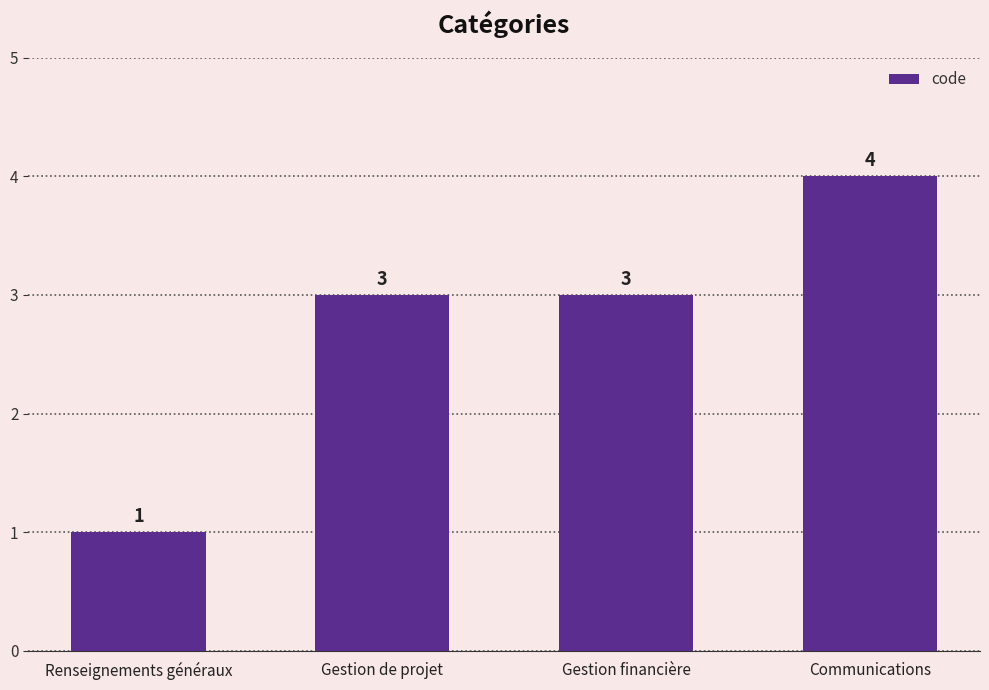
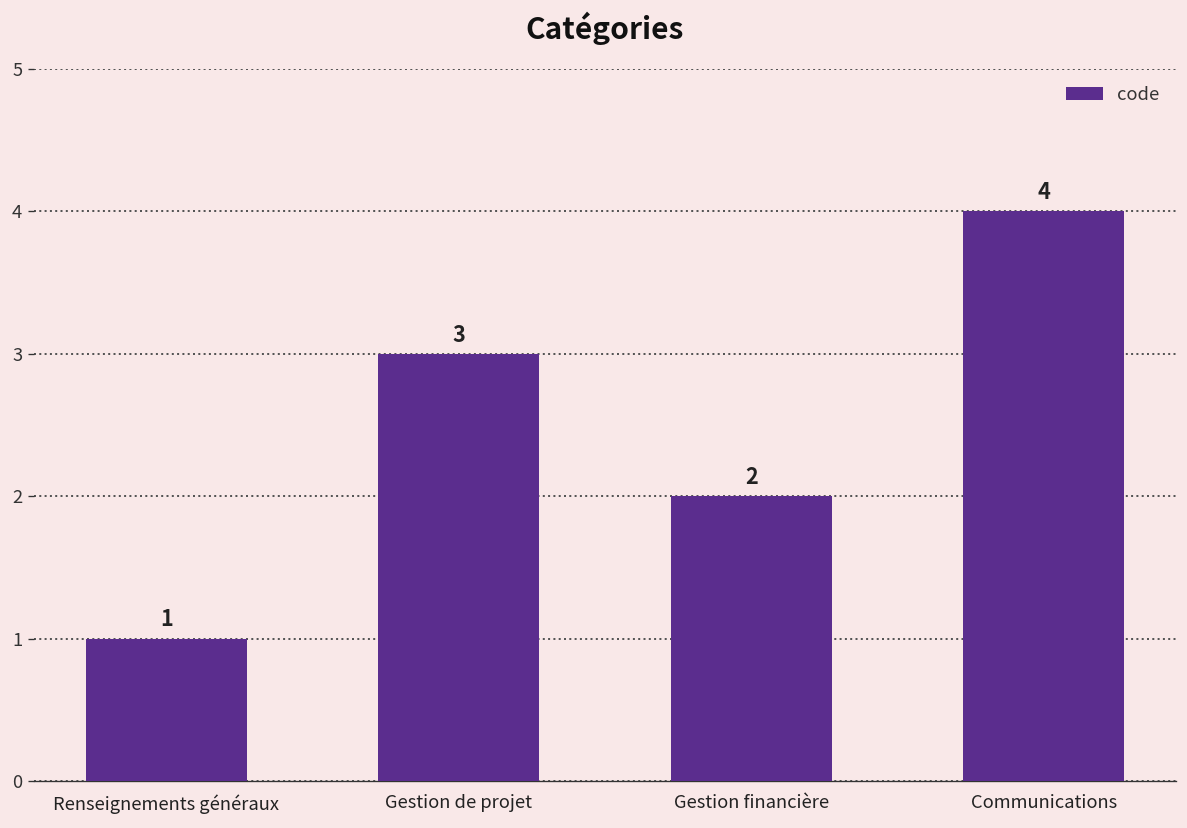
Gestion financière: 3 -> 2
